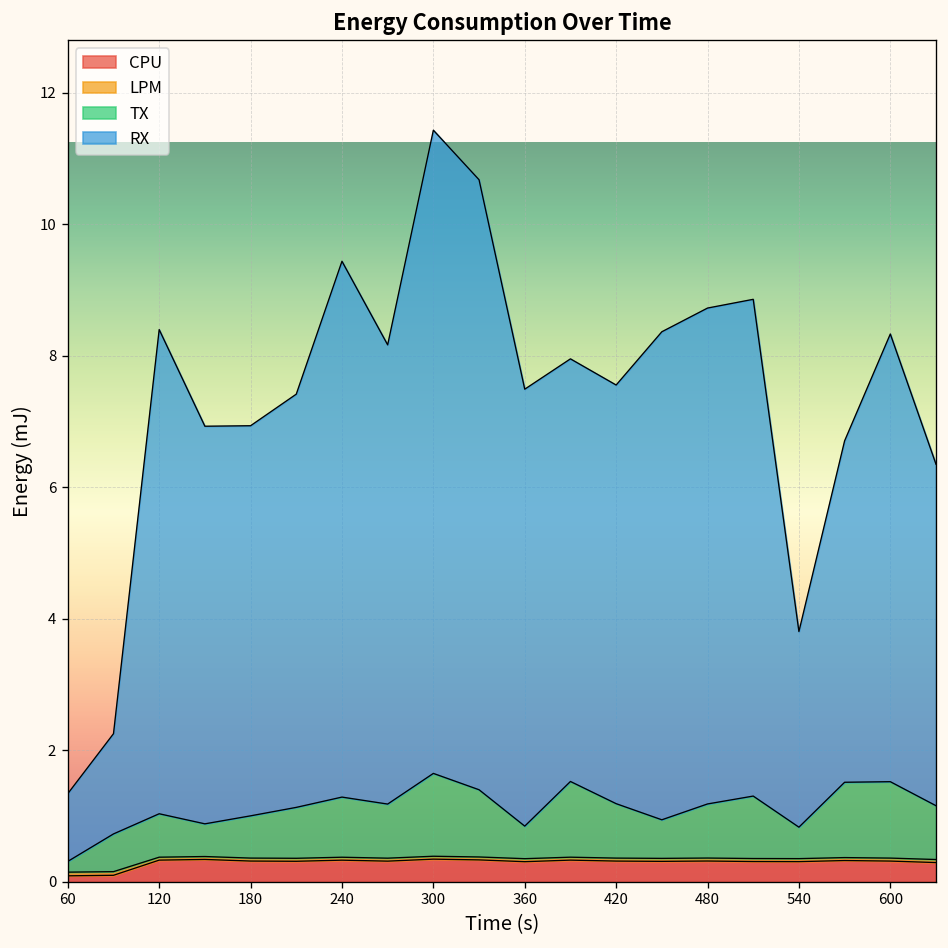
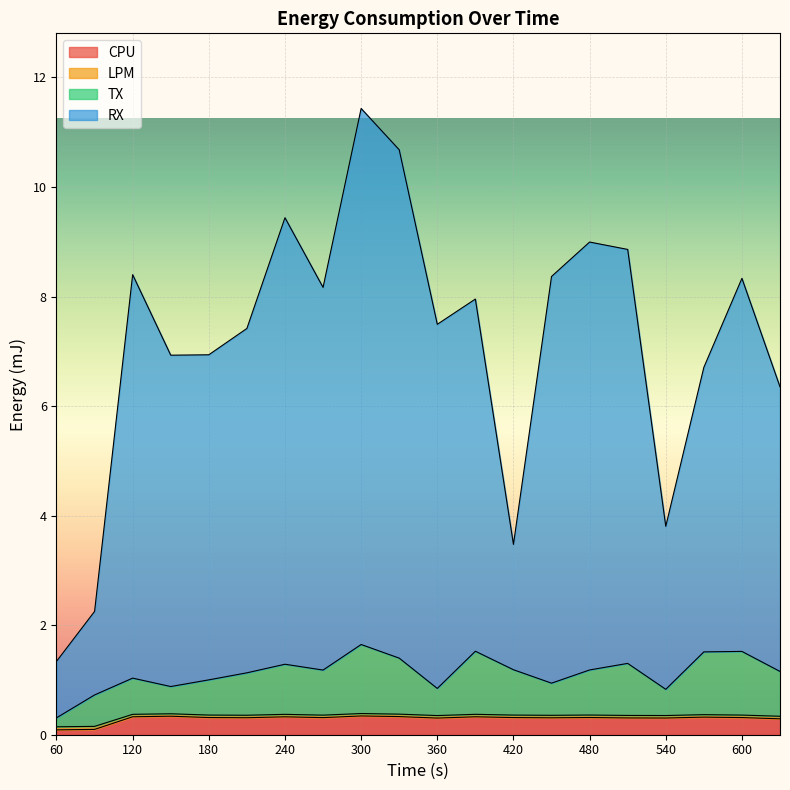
RX, 420: 6.4 -> 2.3
RX, 480: 7.5 -> 7.8
